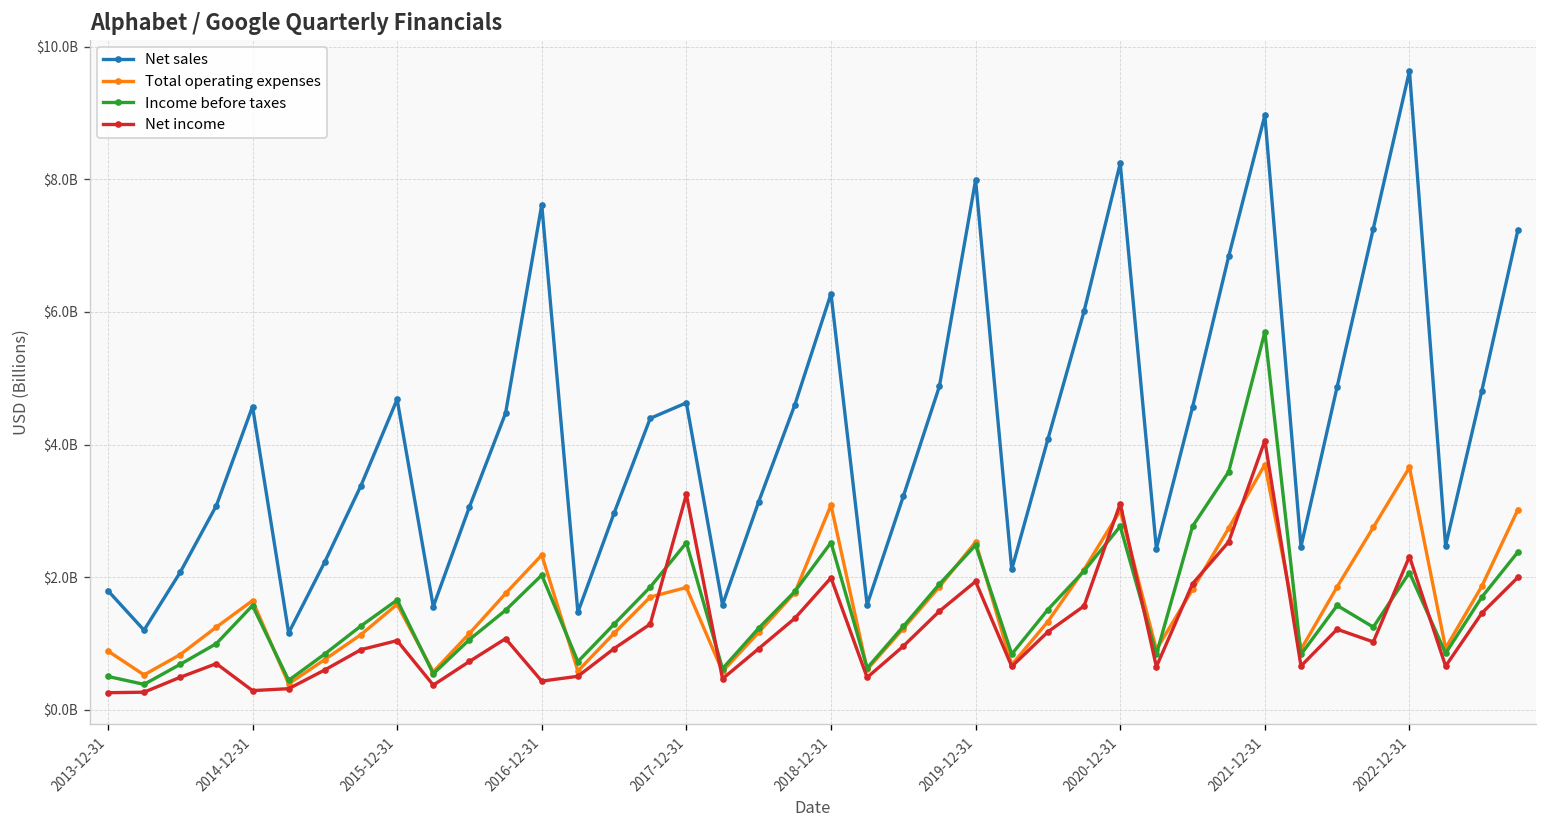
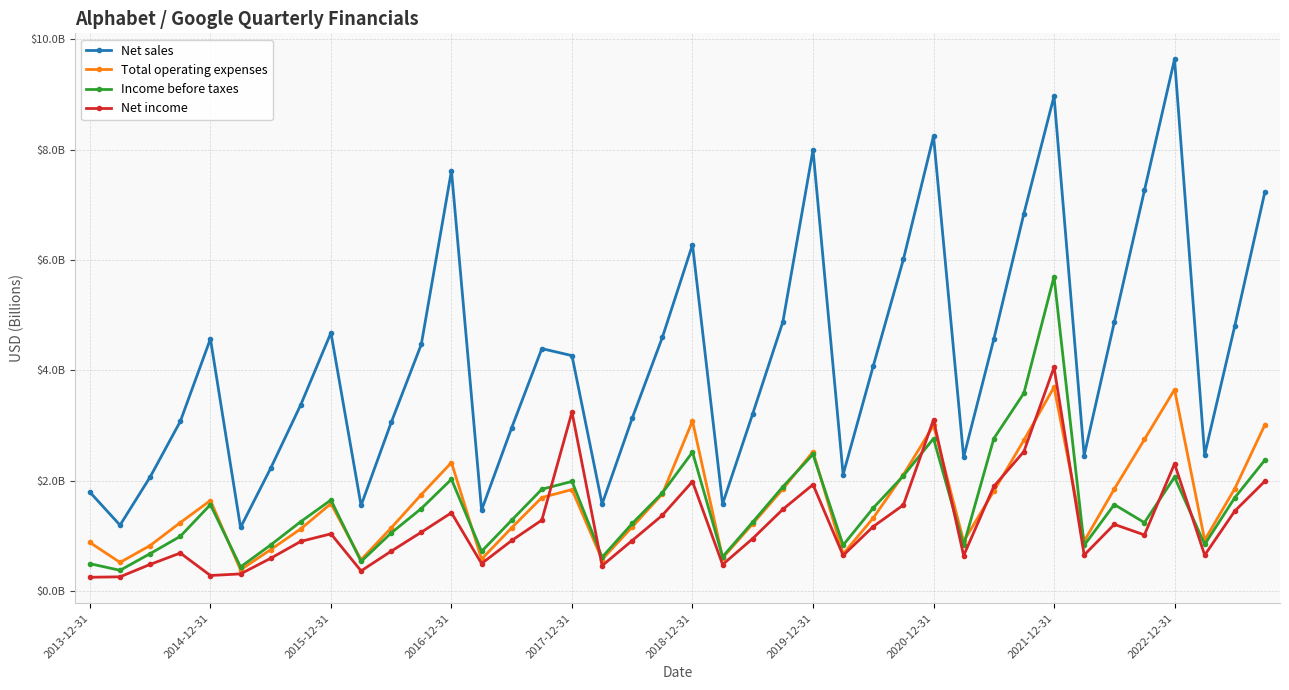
Net income, 2016-12-31: $400000000 -> $1400000000
Net sales, 2017-12-31: $4600000000 -> $4300000000
Income before taxes, 2017-12-31: $2500000000 -> $2000000000
